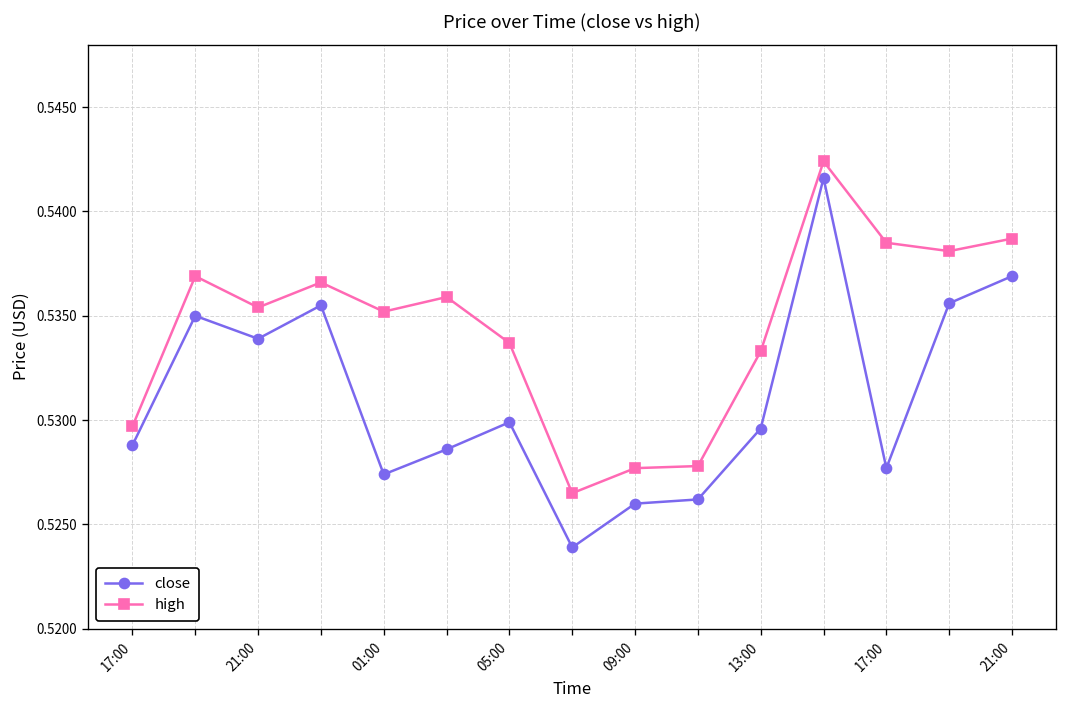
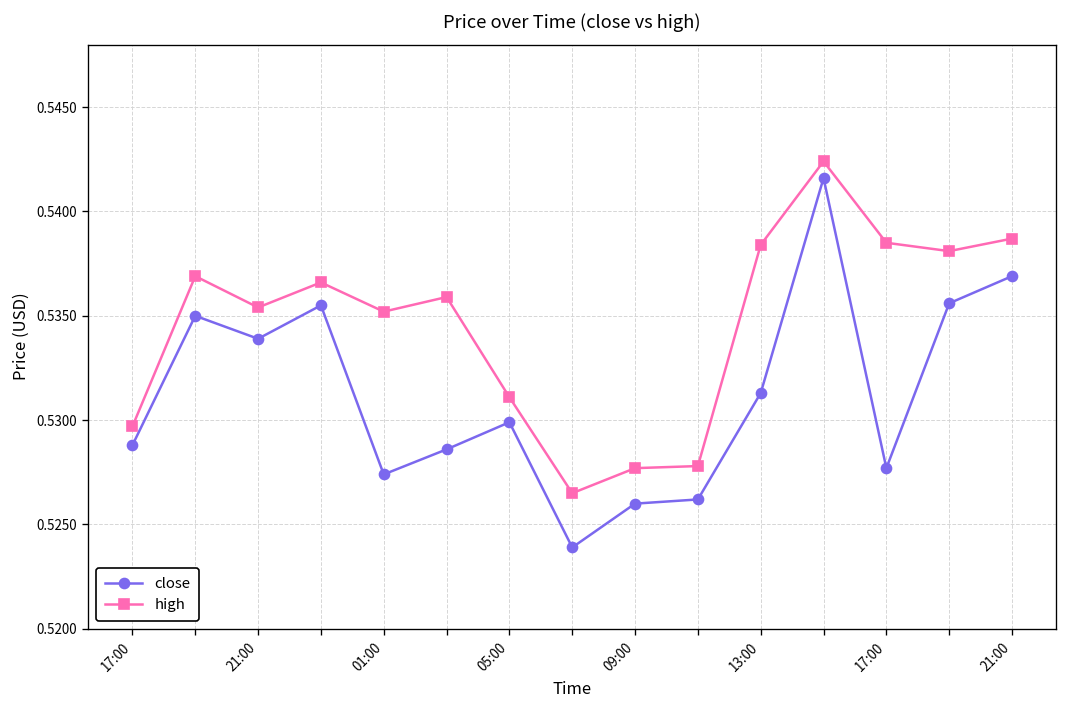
high, 05:00: 0.5337 -> 0.5311
close, 13:00: 0.5296 -> 0.5313
high, 13:00: 0.5333 -> 0.5384
